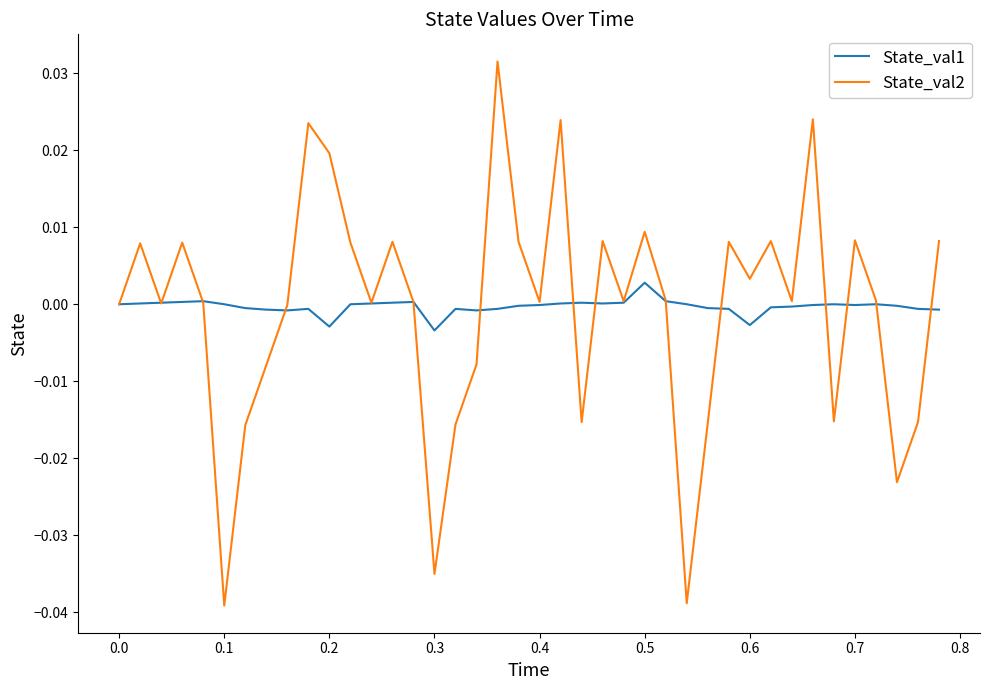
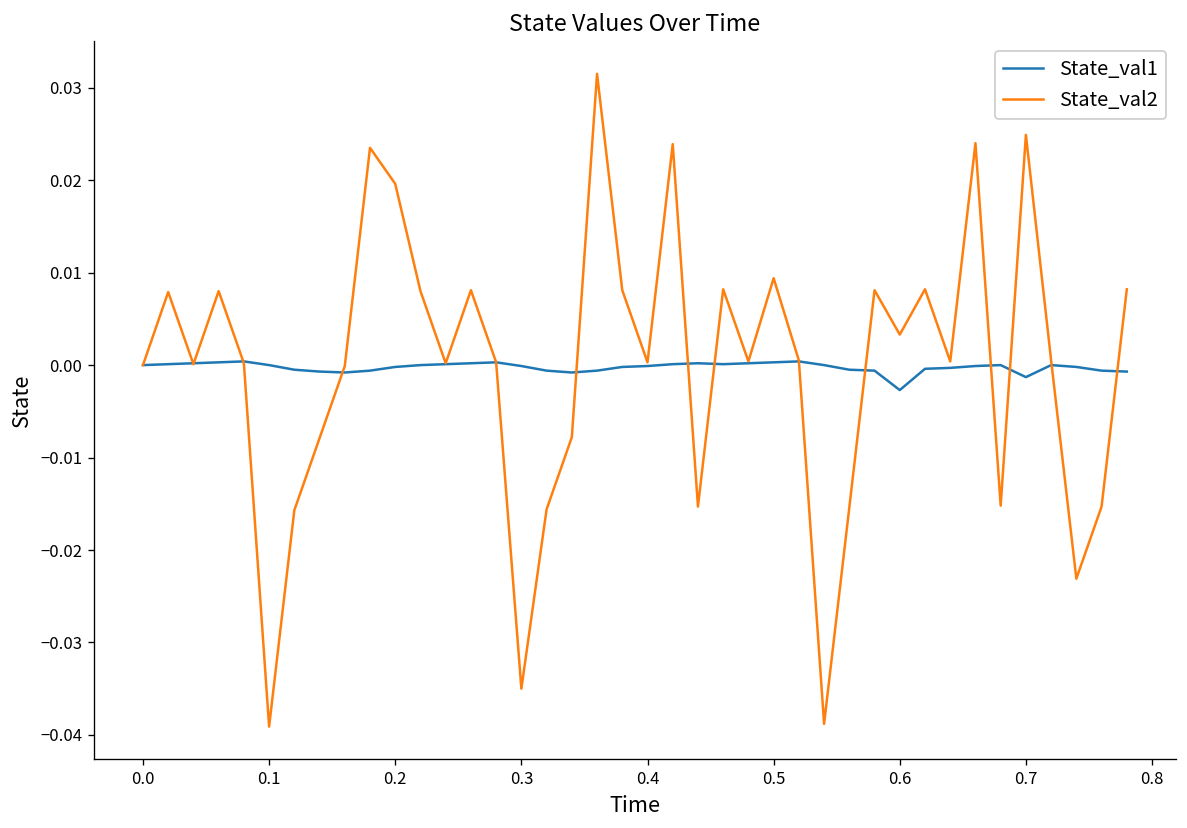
State_val1, 0.2: -0.003 -> 0.000
State_val1, 0.3: -0.003 -> 0.000
State_val1, 0.5: 0.003 -> 0.000
State_val1, 0.7: 0.000 -> -0.001
State_val2, 0.7: 0.008 -> 0.025
